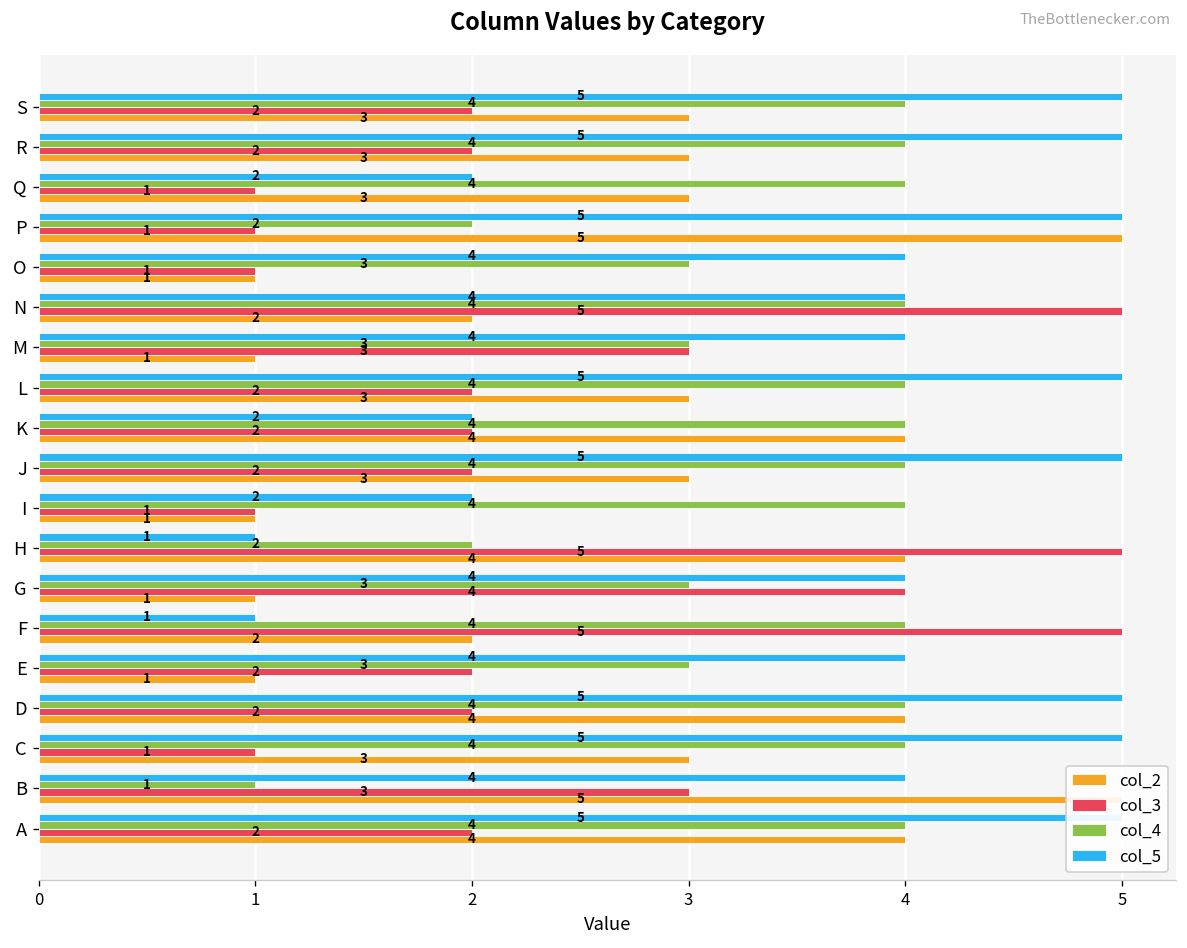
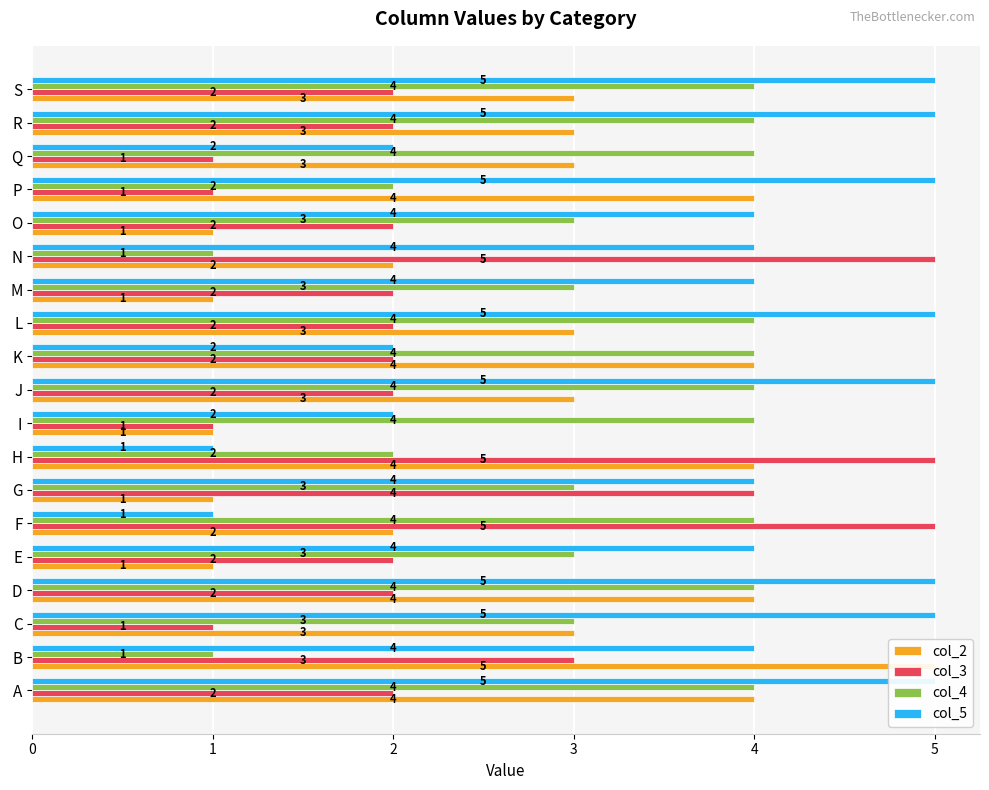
col_2, P: 5 -> 4
col_3, O: 1 -> 2
col_4, N: 4 -> 1
col_3, M: 3 -> 2
col_4, C: 4 -> 3
